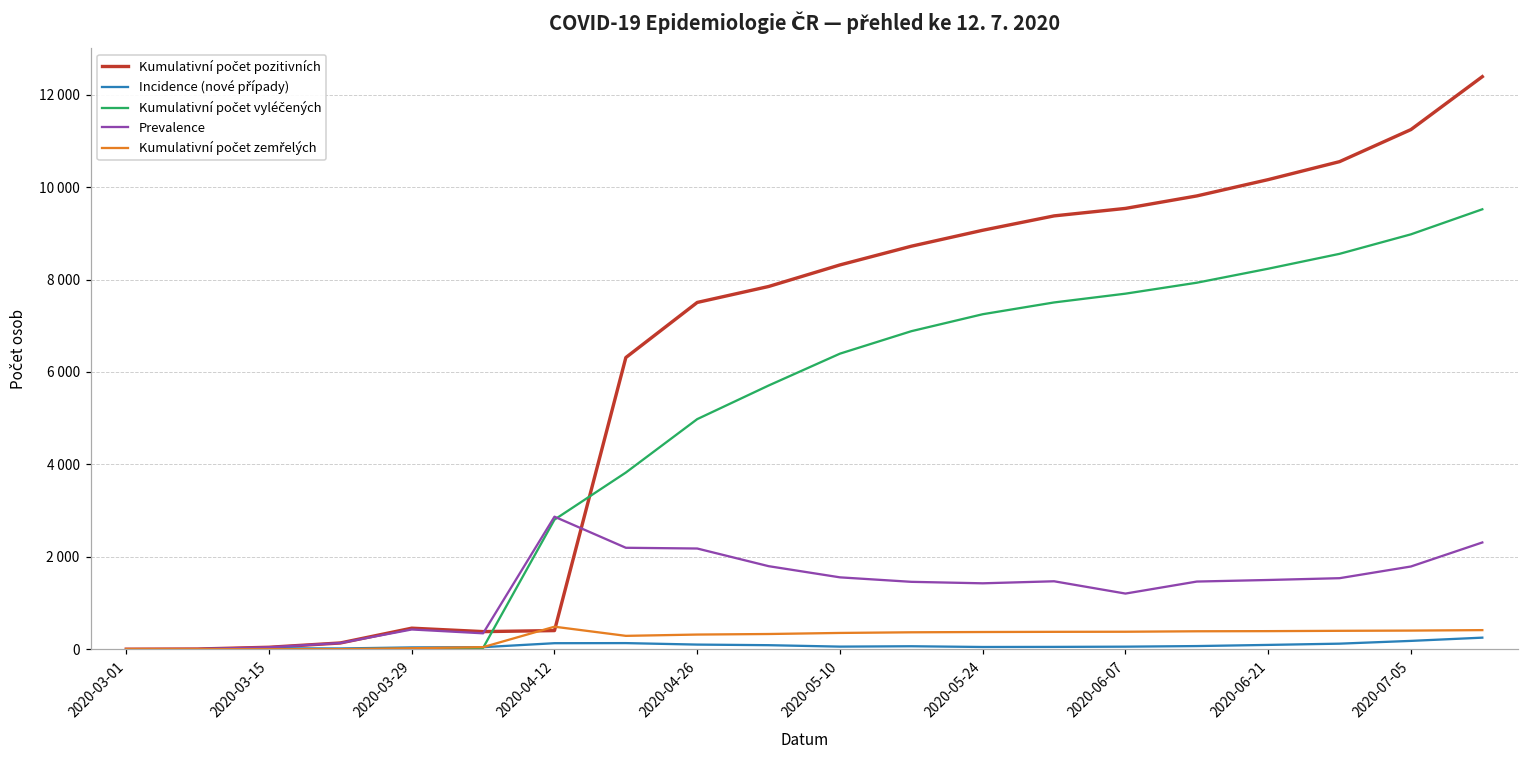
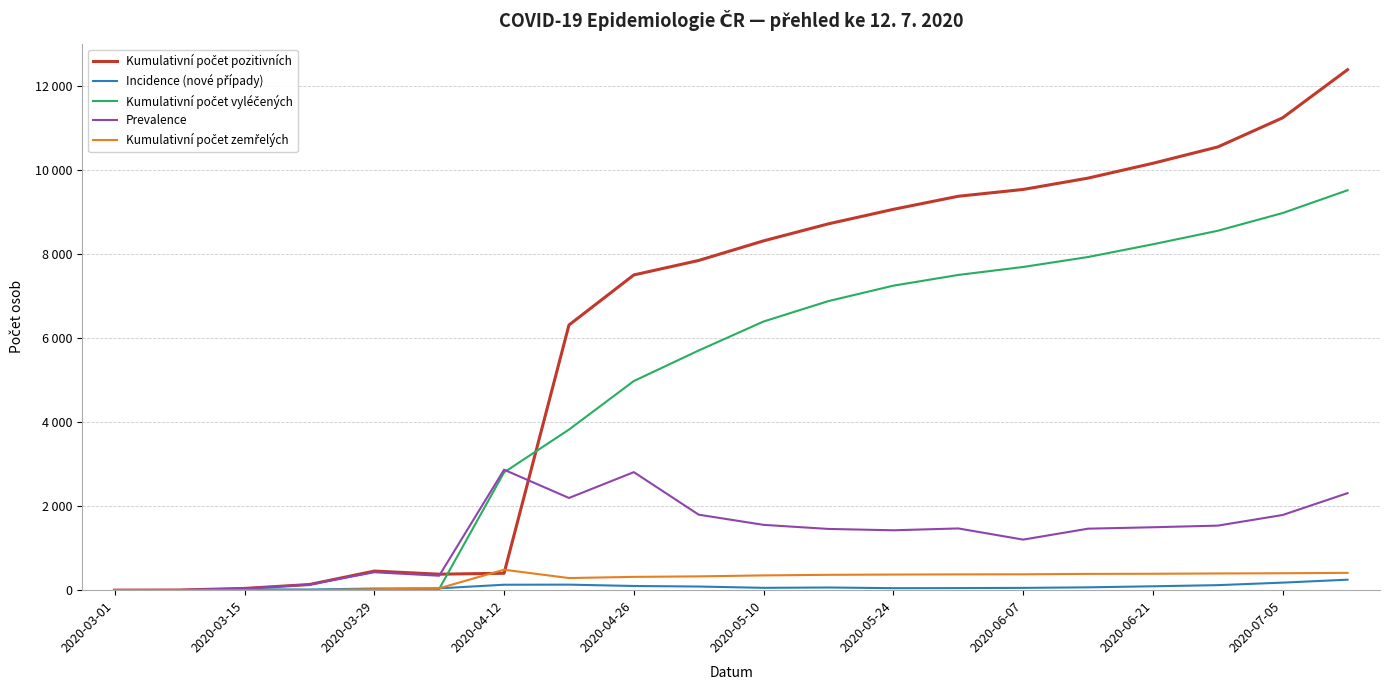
Prevalence, 2020-04-26: 2200 -> 2800
